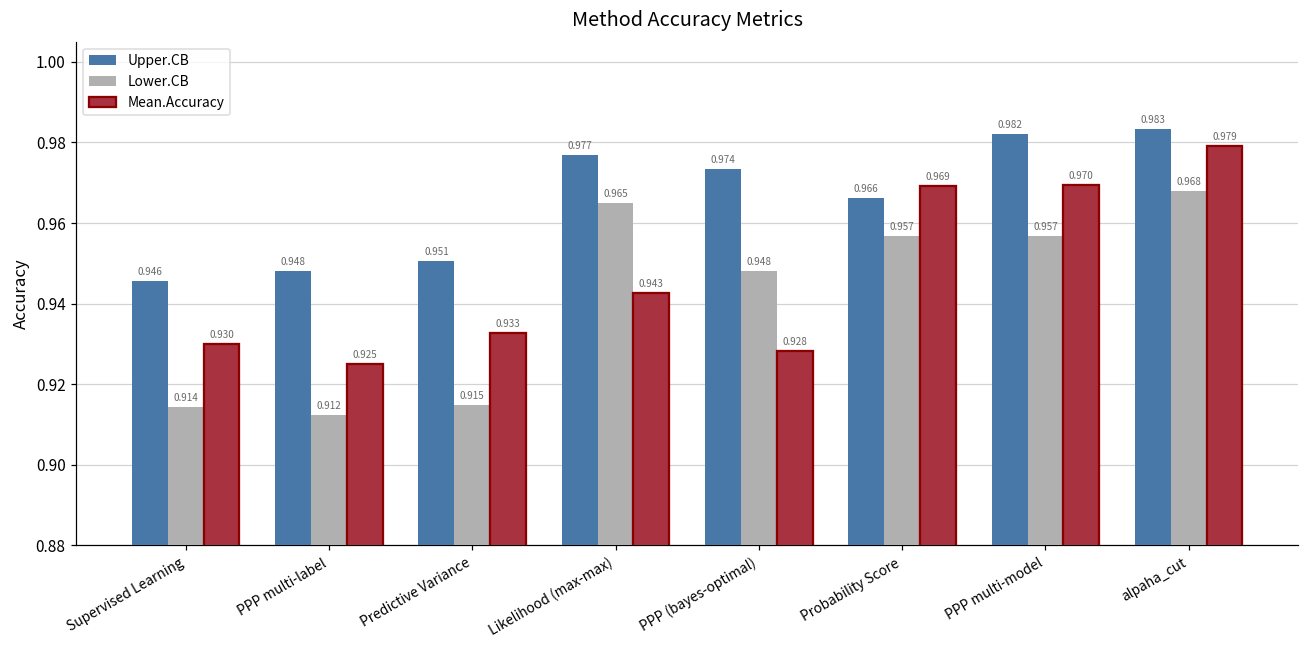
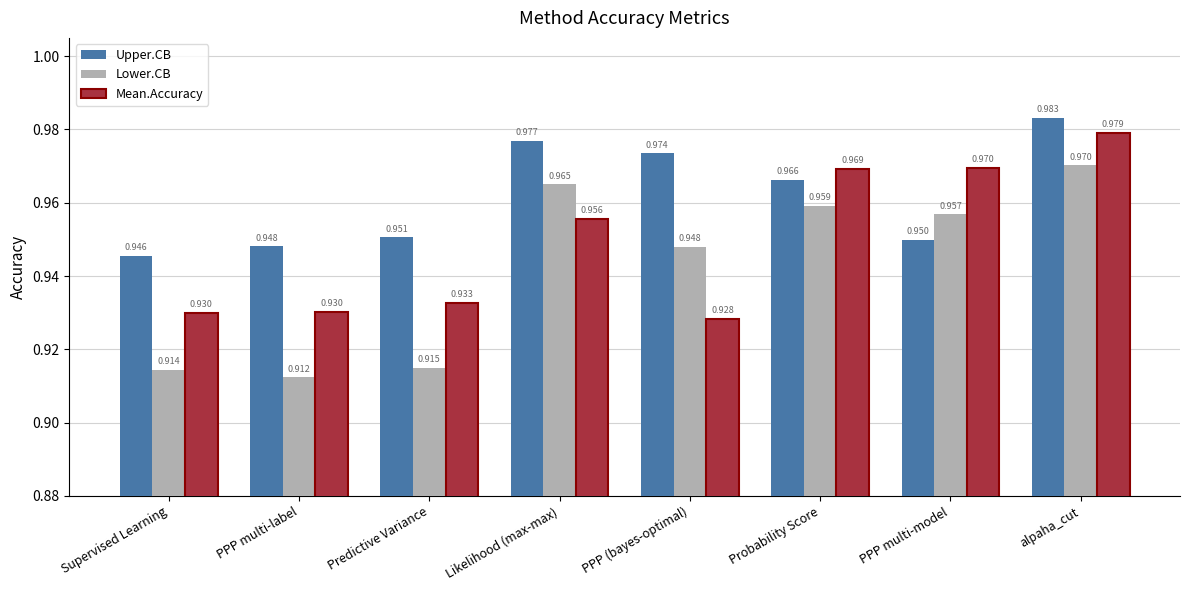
Mean.Accuracy, PPP multi-label: 0.925 -> 0.930
Mean.Accuracy, Likelihood (max-max): 0.943 -> 0.956
Lower.CB, Probability Score: 0.957 -> 0.959
Upper.CB, PPP multi-model: 0.982 -> 0.950
Lower.CB, alpaha_cut: 0.968 -> 0.970
